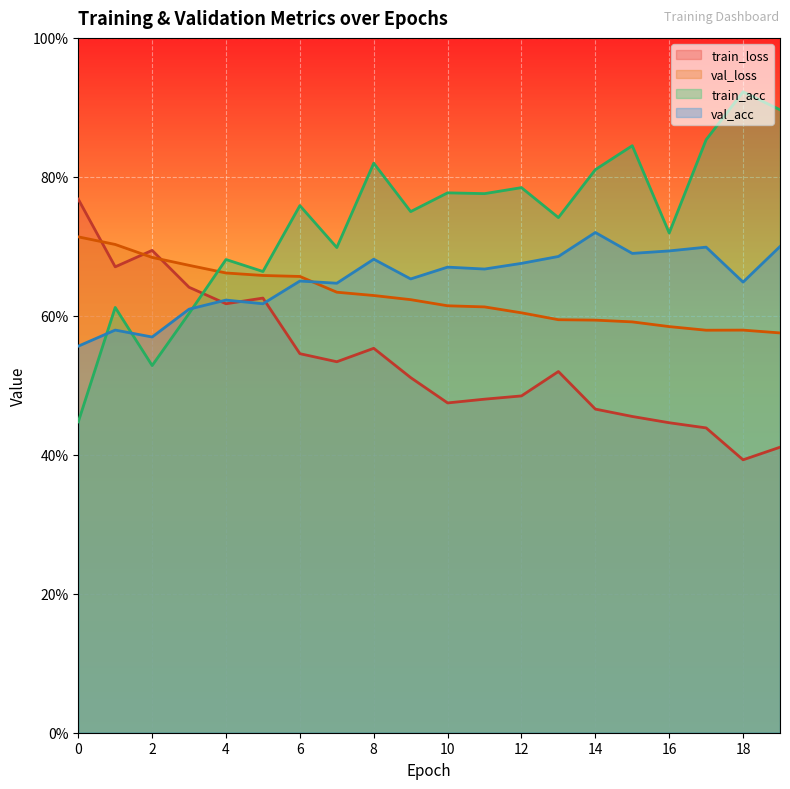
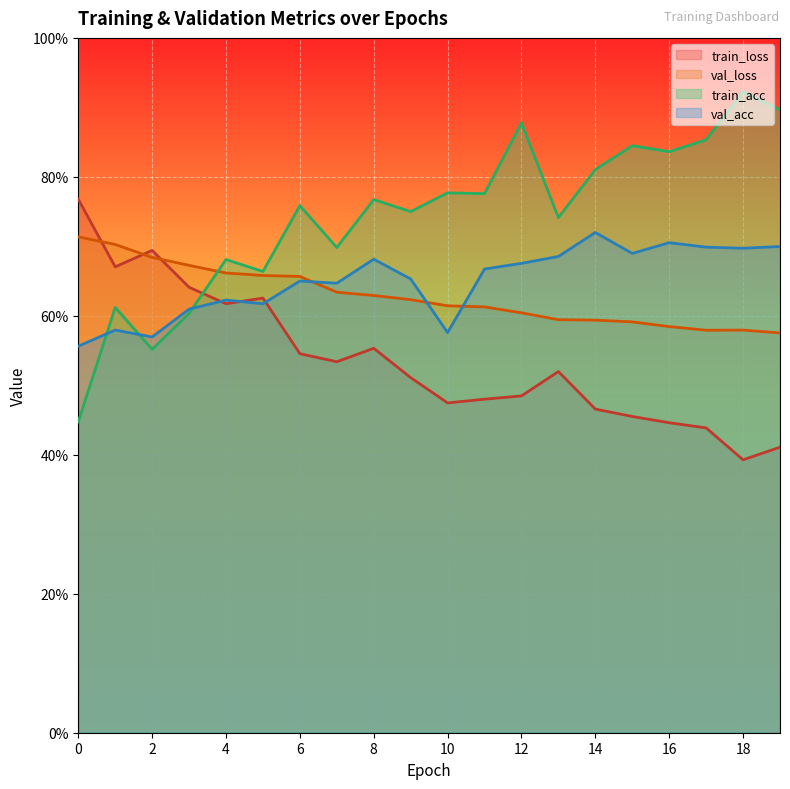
train_acc, 2: 53% -> 55%
train_acc, 8: 82% -> 77%
val_acc, 10: 67% -> 58%
train_acc, 12: 78% -> 88%
train_acc, 16: 72% -> 84%
val_acc, 16: 69% -> 71%
val_acc, 18: 65% -> 70%
